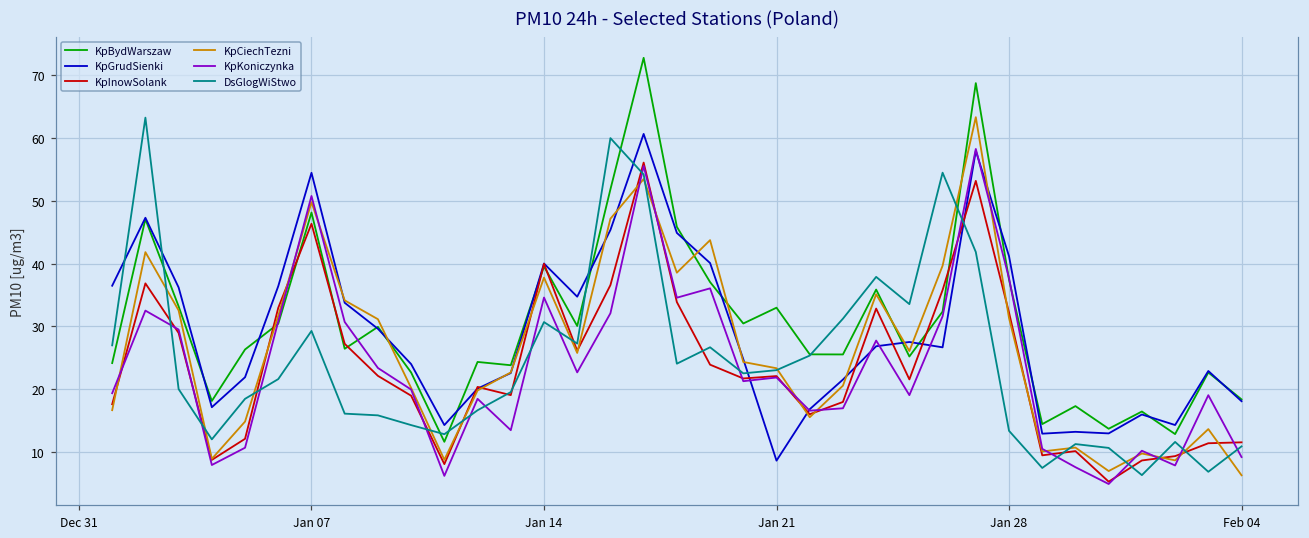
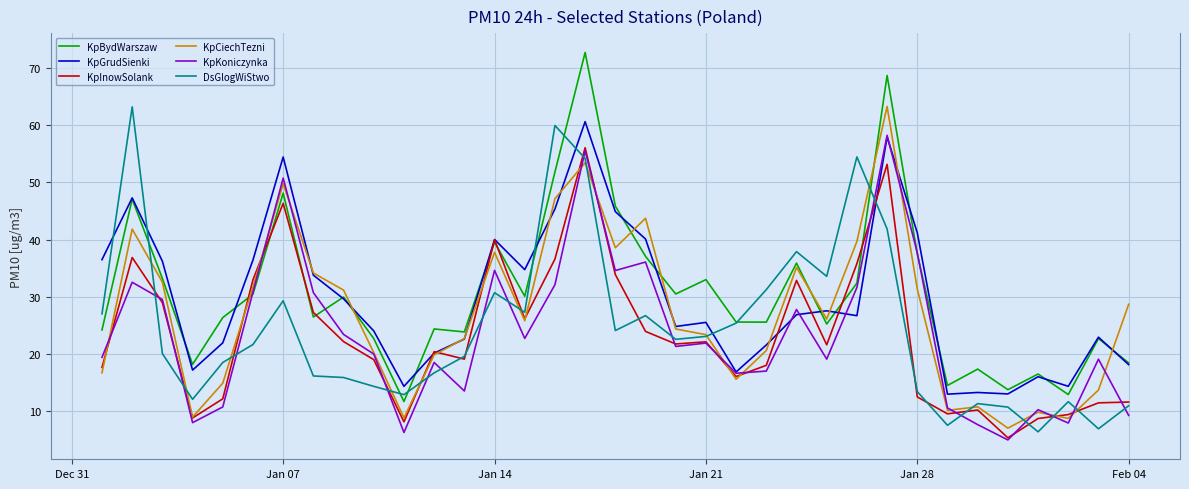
KpGrudSienki, Jan 21: 9 -> 25
KpInowSolank, Jan 28: 32 -> 12
KpCiechTezni, Feb 04: 6 -> 29
